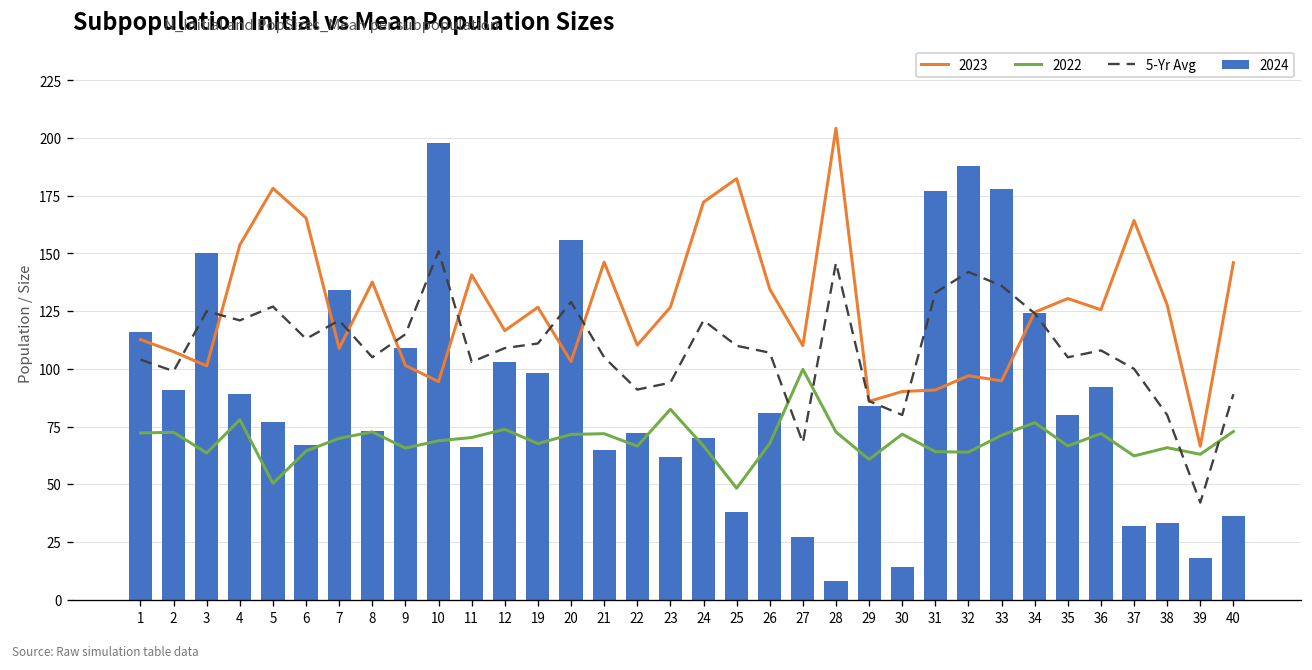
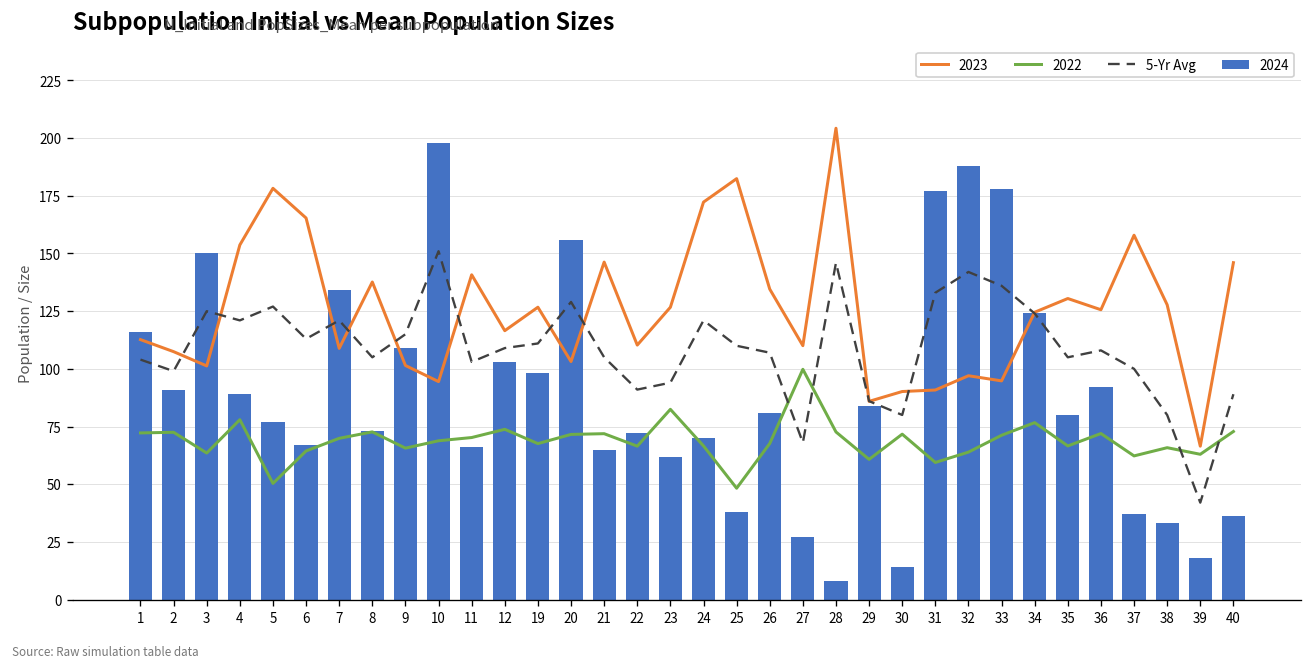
2022, 31: 64 -> 59
2023, 37: 164 -> 158
2024, 37: 32 -> 37
